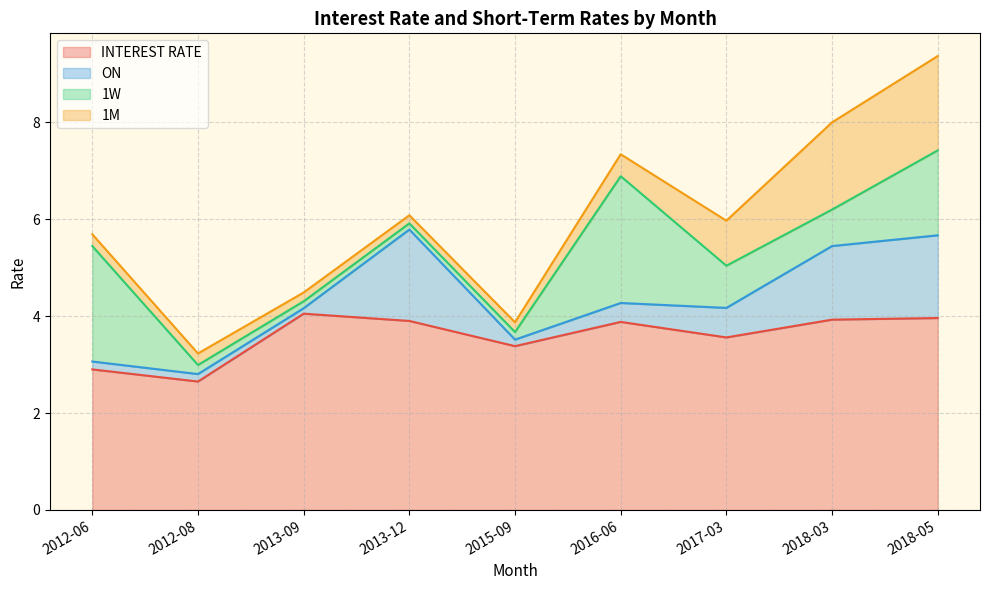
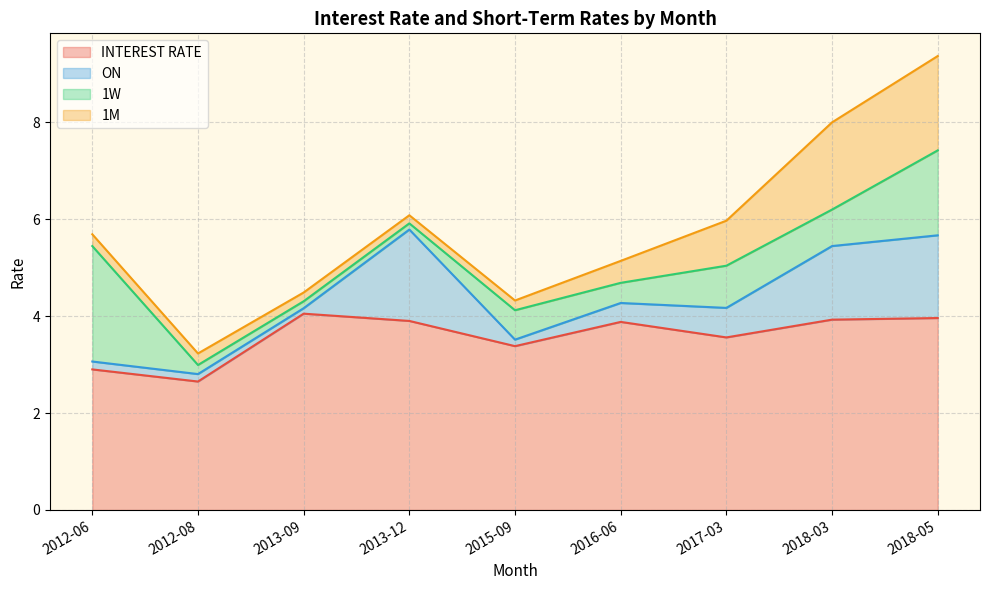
1W, 2015-09: 0.2 -> 0.6
1W, 2016-06: 2.6 -> 0.4
